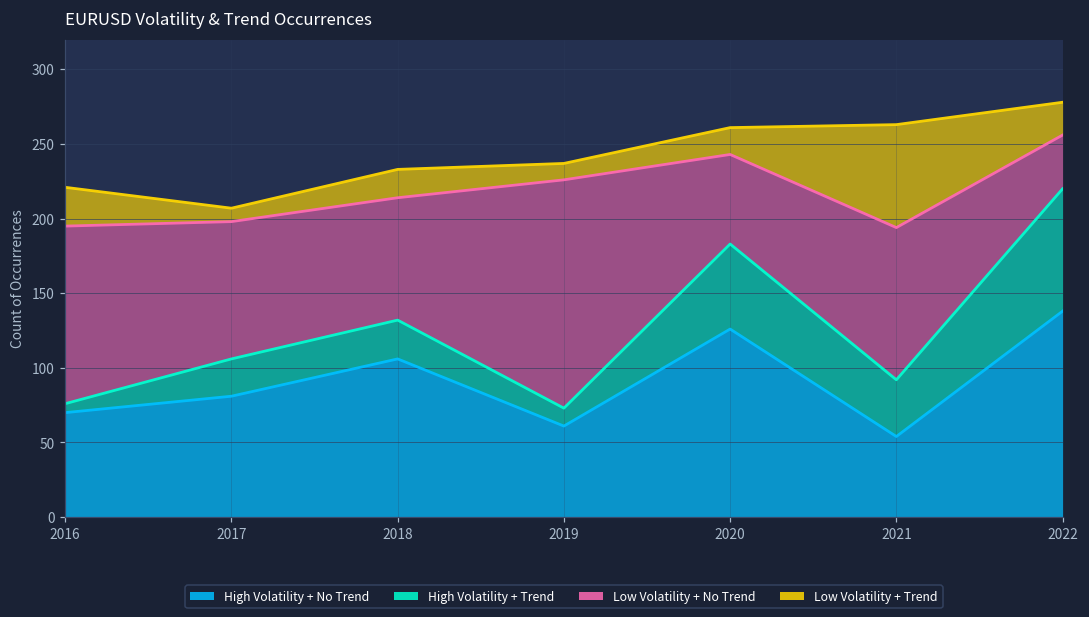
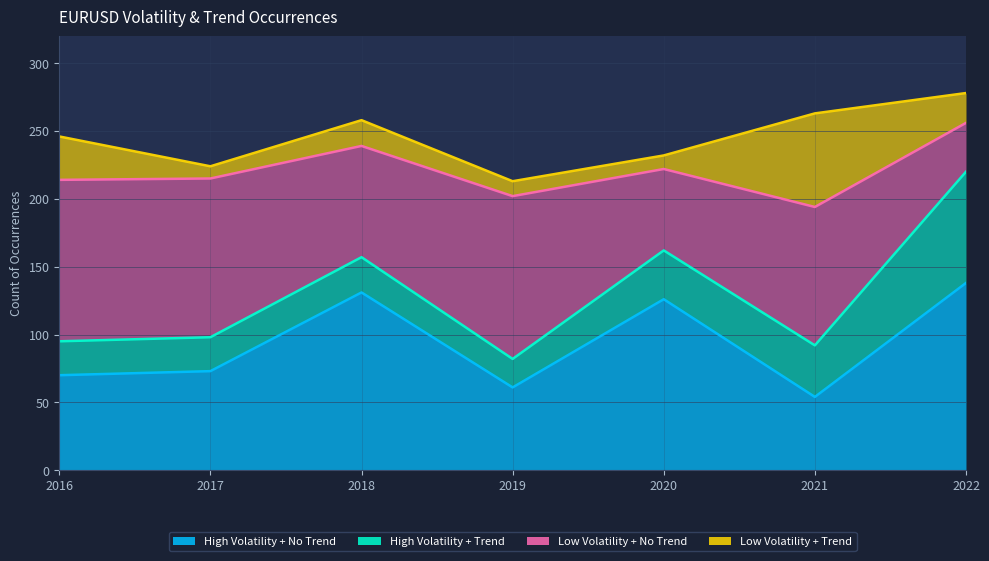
High Volatility + Trend, 2016: 6 -> 25
Low Volatility + Trend, 2016: 26 -> 32
High Volatility + No Trend, 2017: 81 -> 73
Low Volatility + No Trend, 2017: 92 -> 117
High Volatility + No Trend, 2018: 106 -> 131
High Volatility + Trend, 2019: 12 -> 21
Low Volatility + No Trend, 2019: 153 -> 120
High Volatility + Trend, 2020: 57 -> 36
Low Volatility + Trend, 2020: 18 -> 10
